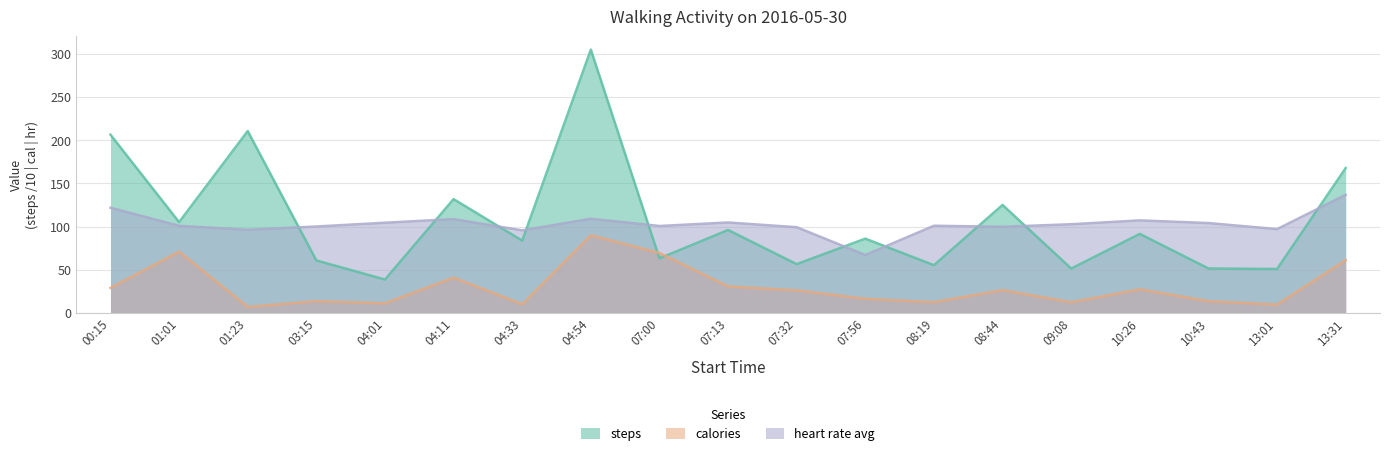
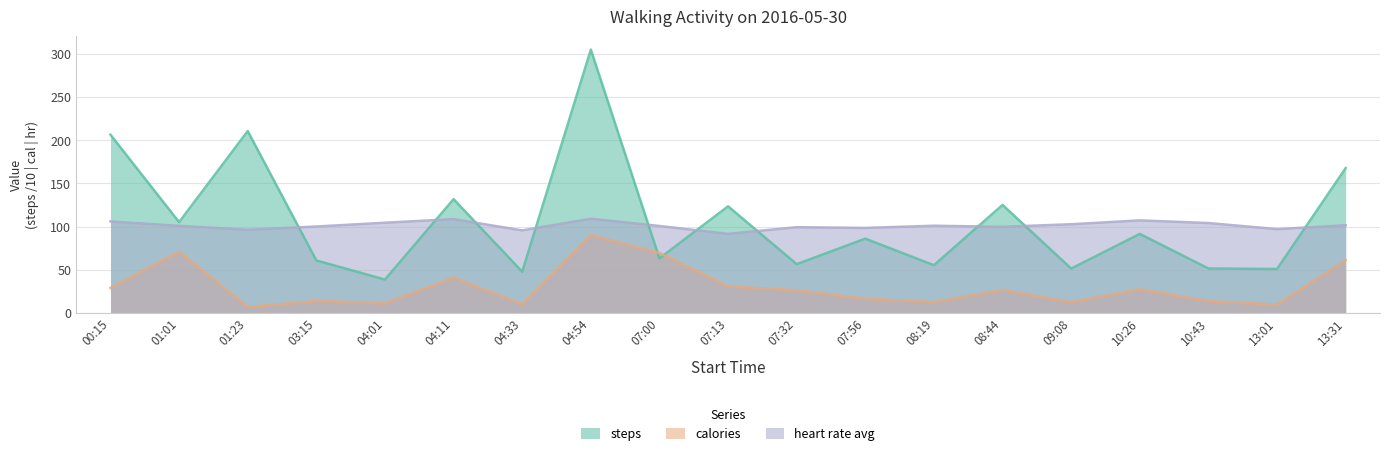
heart rate avg, 00:15: 120 -> 110
steps, 04:33: 80 -> 50
steps, 07:13: 100 -> 120
heart rate avg, 07:13: 100 -> 90
heart rate avg, 07:56: 70 -> 100
heart rate avg, 13:31: 140 -> 100
